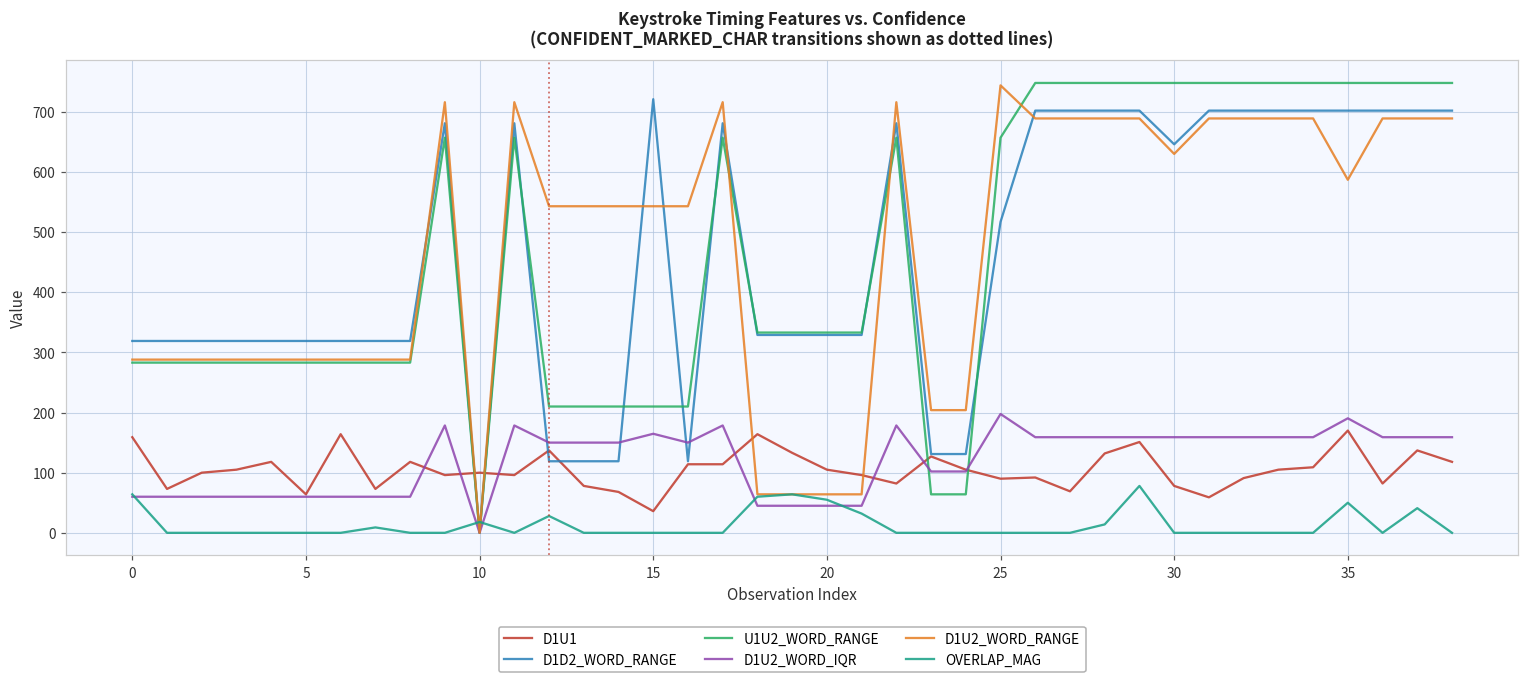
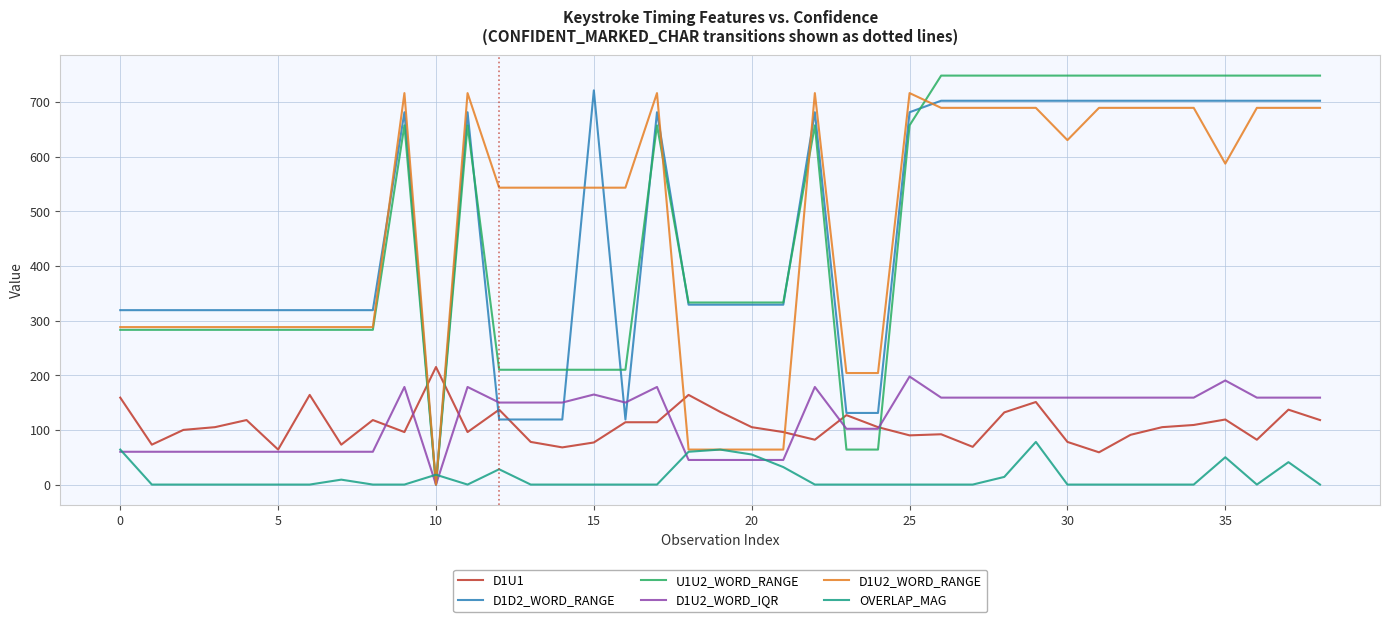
D1U1, 10: 100 -> 220
D1U1, 15: 40 -> 80
D1D2_WORD_RANGE, 25: 520 -> 680
D1U2_WORD_RANGE, 25: 740 -> 720
D1D2_WORD_RANGE, 30: 650 -> 700
D1U1, 35: 170 -> 120
